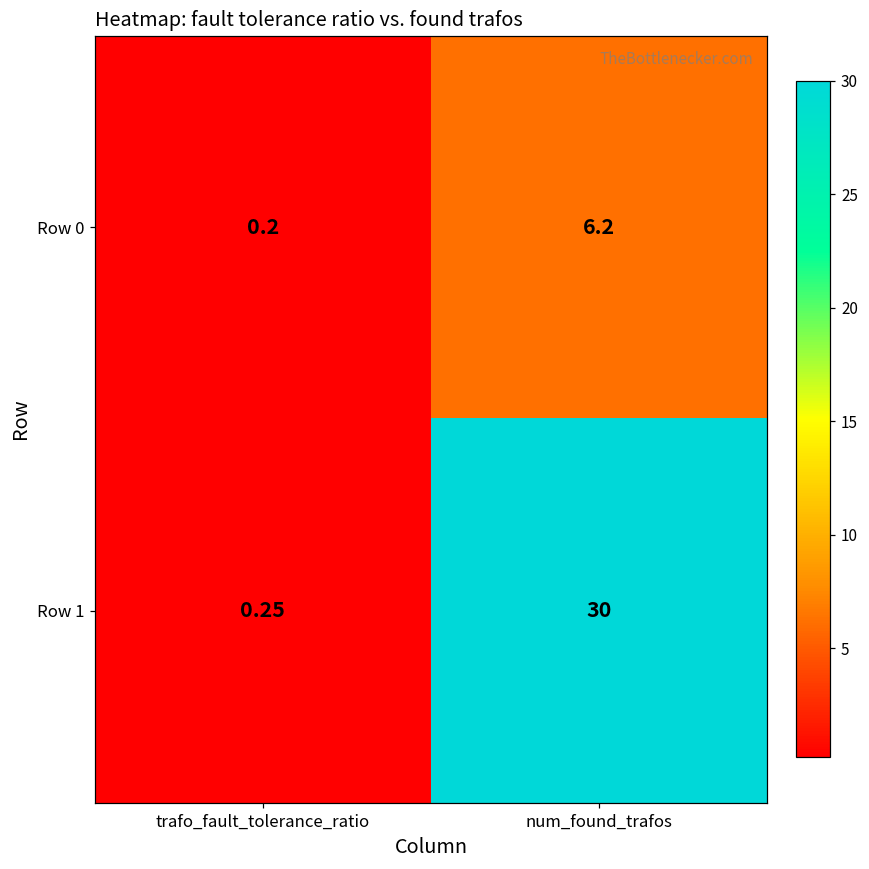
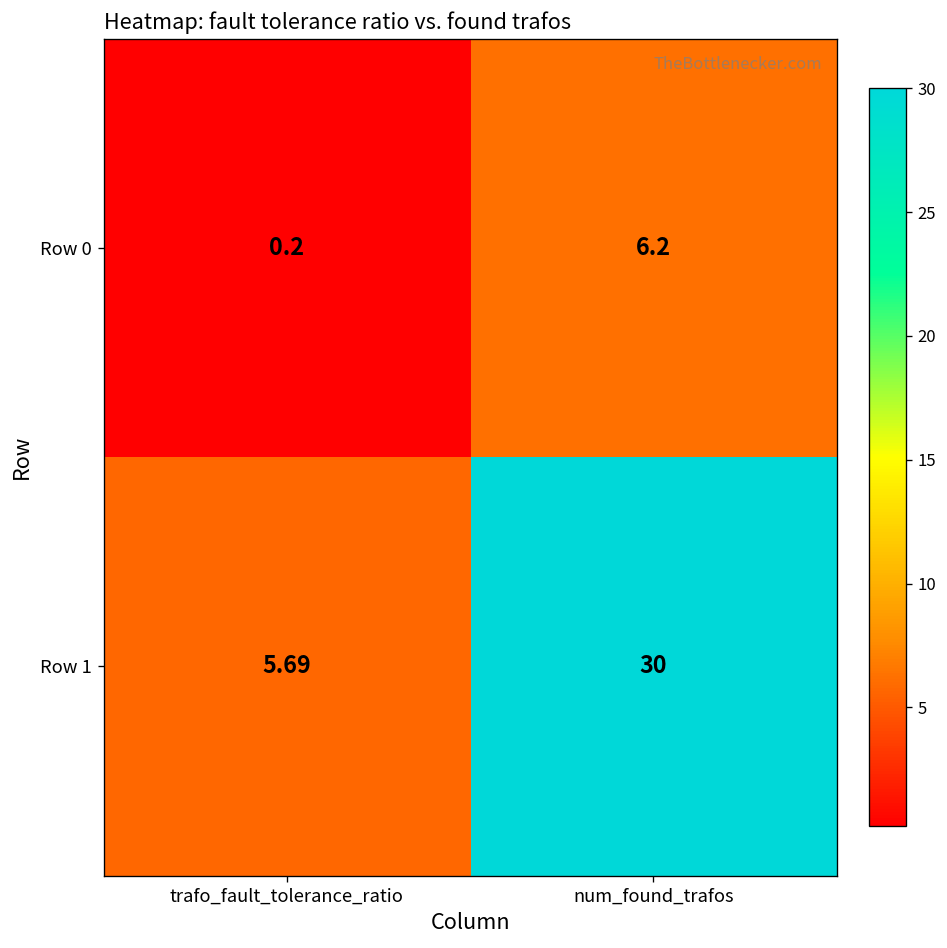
Row 1, trafo_fault_tolerance_ratio: 0.25 -> 5.69
